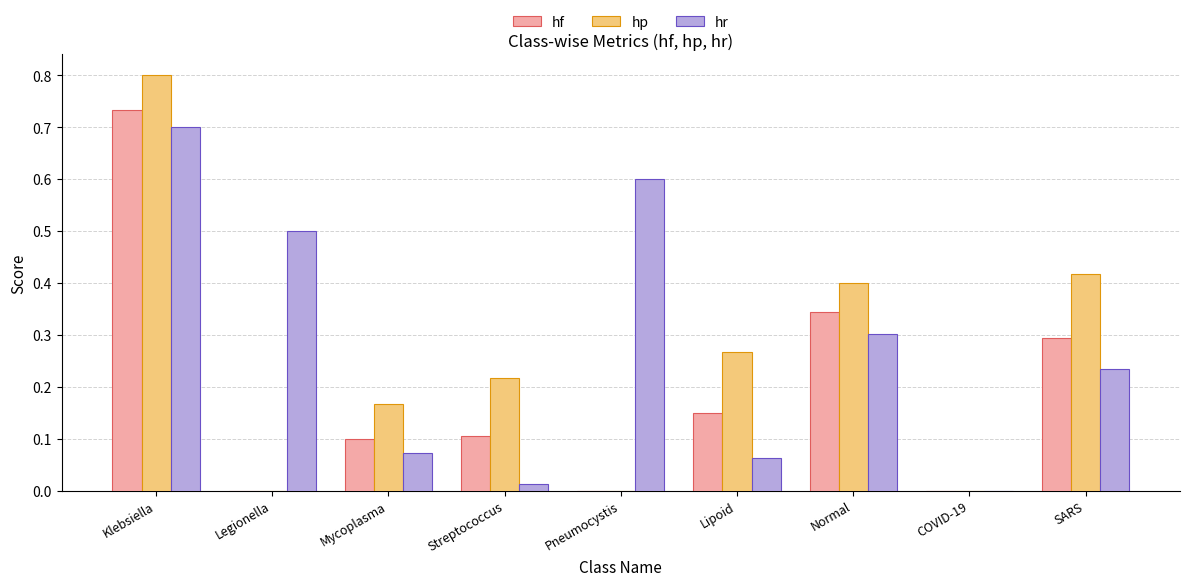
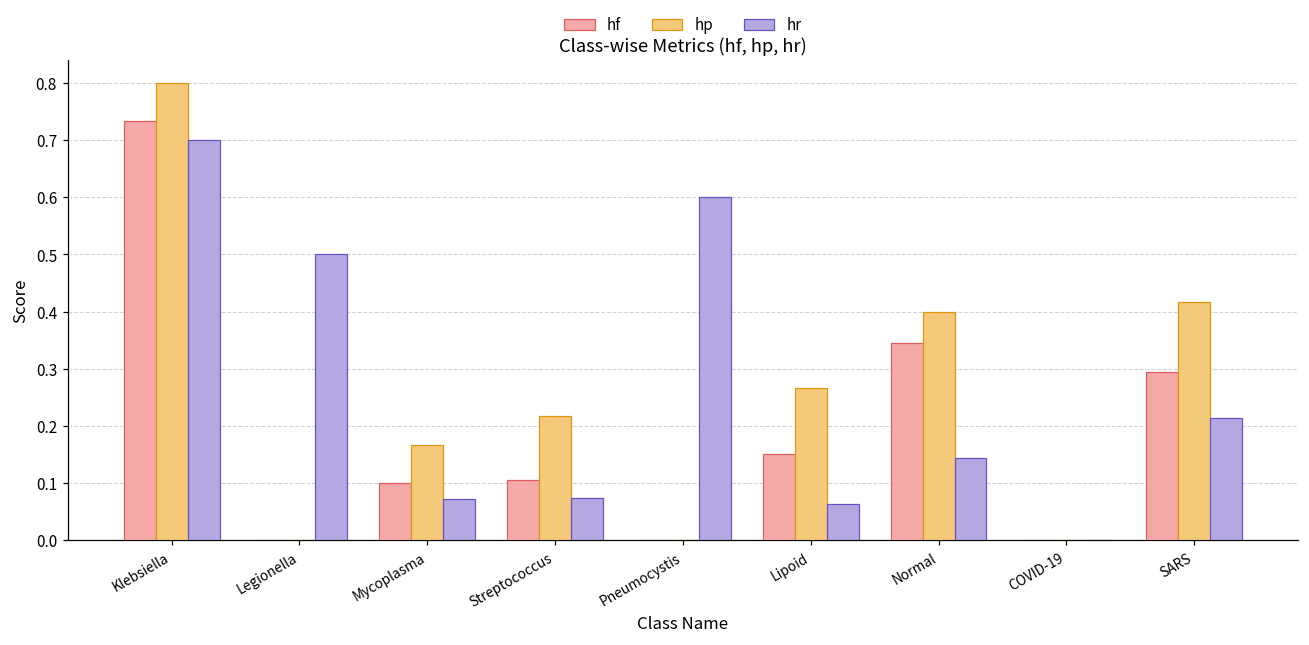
hr, Streptococcus: 0.01 -> 0.07
hr, Normal: 0.30 -> 0.14
hr, SARS: 0.23 -> 0.21
